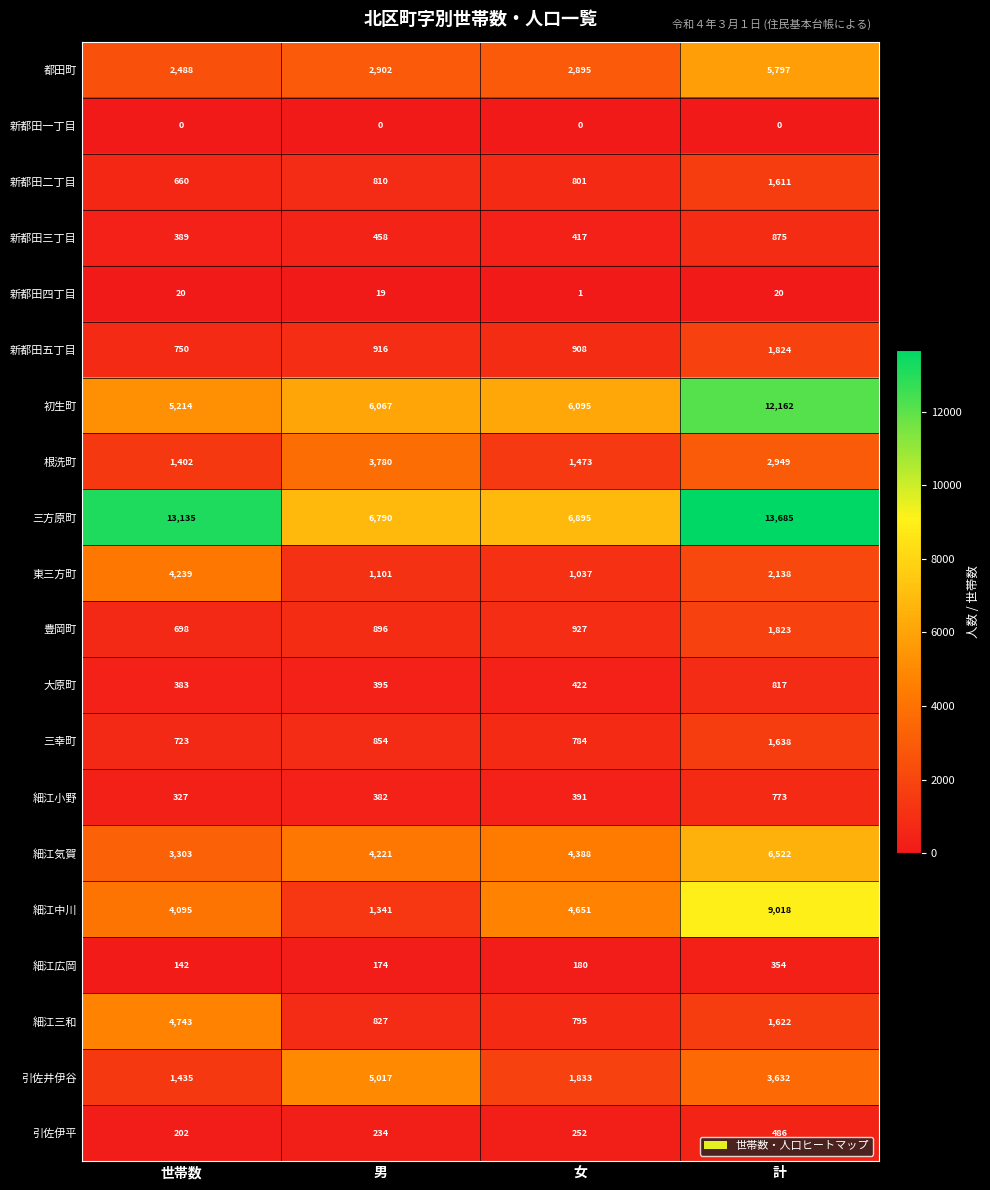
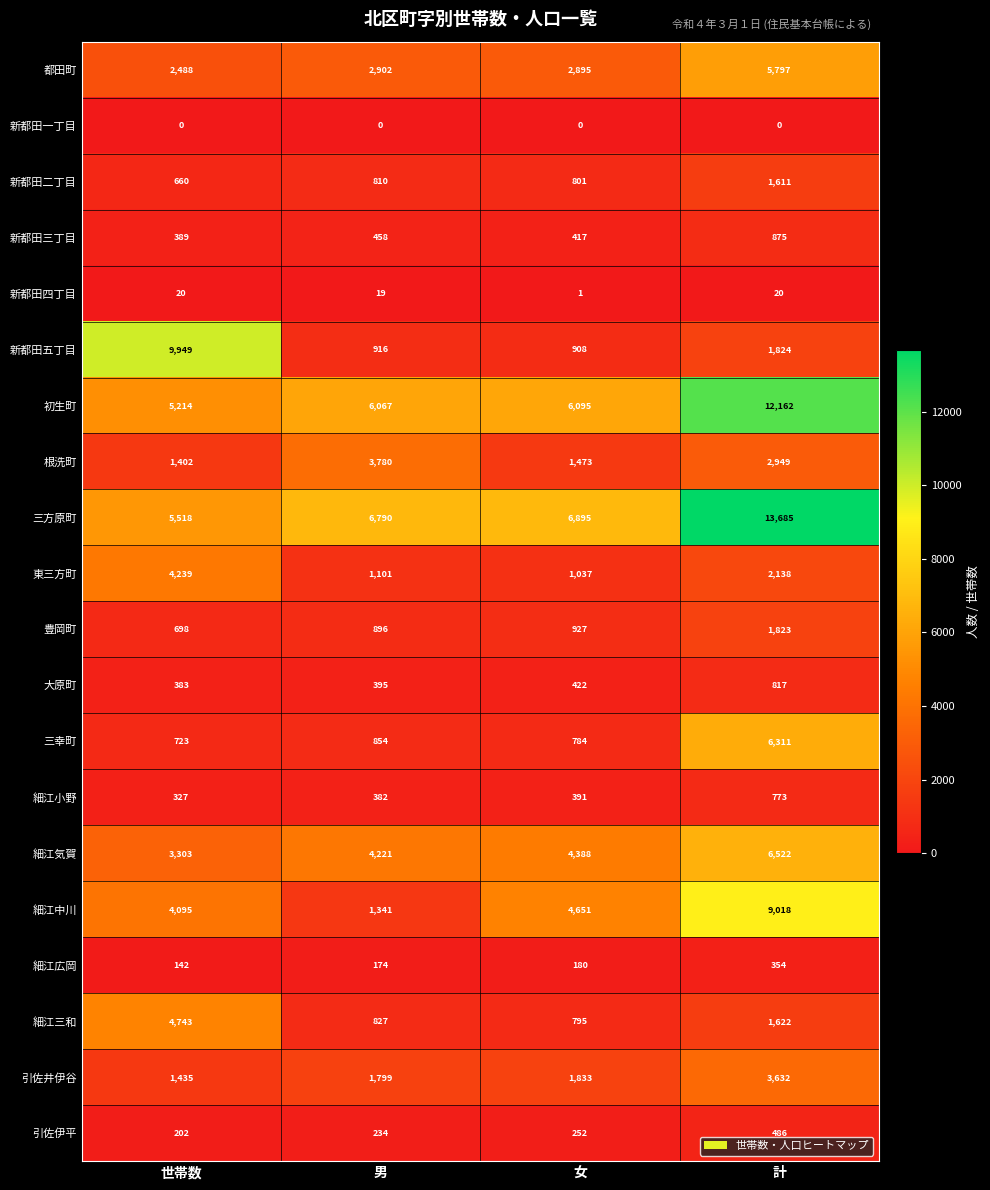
新都田五丁目, 世帯数: 750 -> 9,949
三方原町, 世帯数: 13,135 -> 5,518
三幸町, 計: 1,638 -> 6,311
引佐井伊谷, 男: 5,017 -> 1,799
